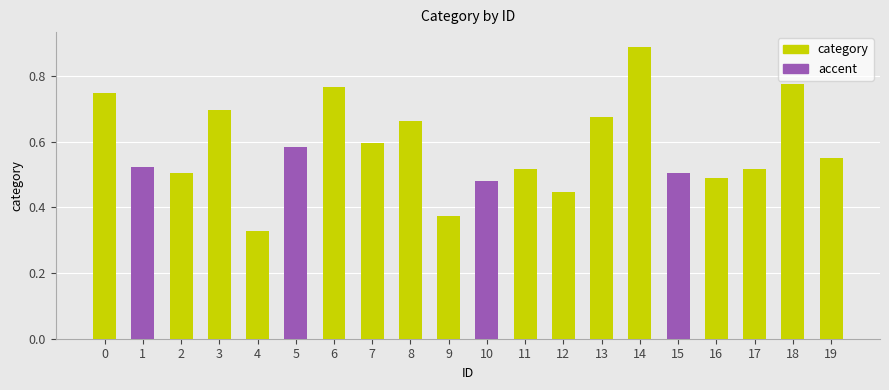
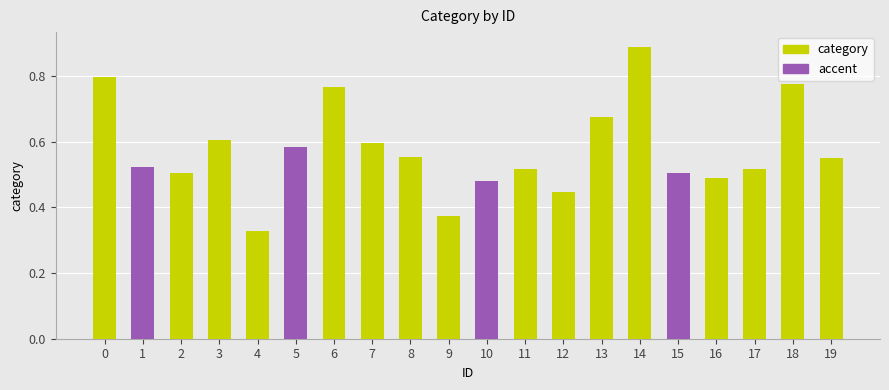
category, 0: 0.75 -> 0.80
category, 3: 0.70 -> 0.61
category, 8: 0.66 -> 0.55
